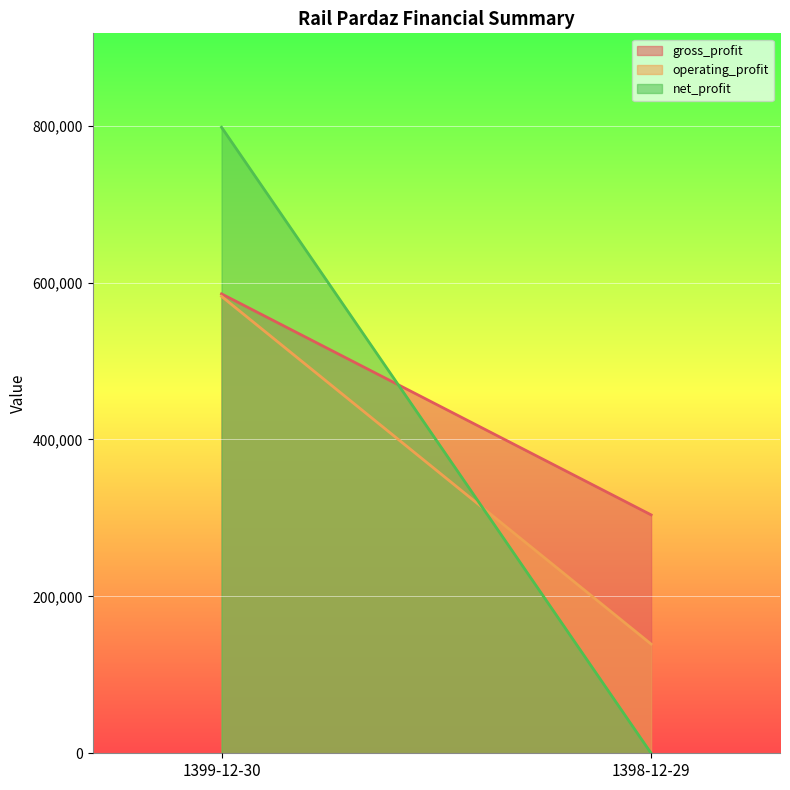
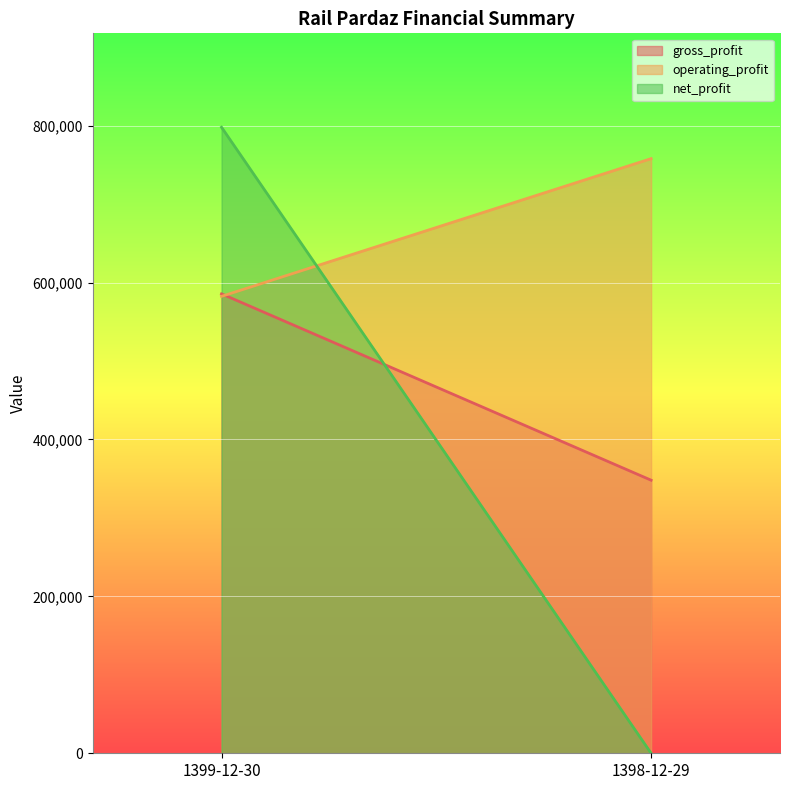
gross_profit, 1398-12-29: 300,000 -> 350,000
operating_profit, 1398-12-29: 140,000 -> 760,000
